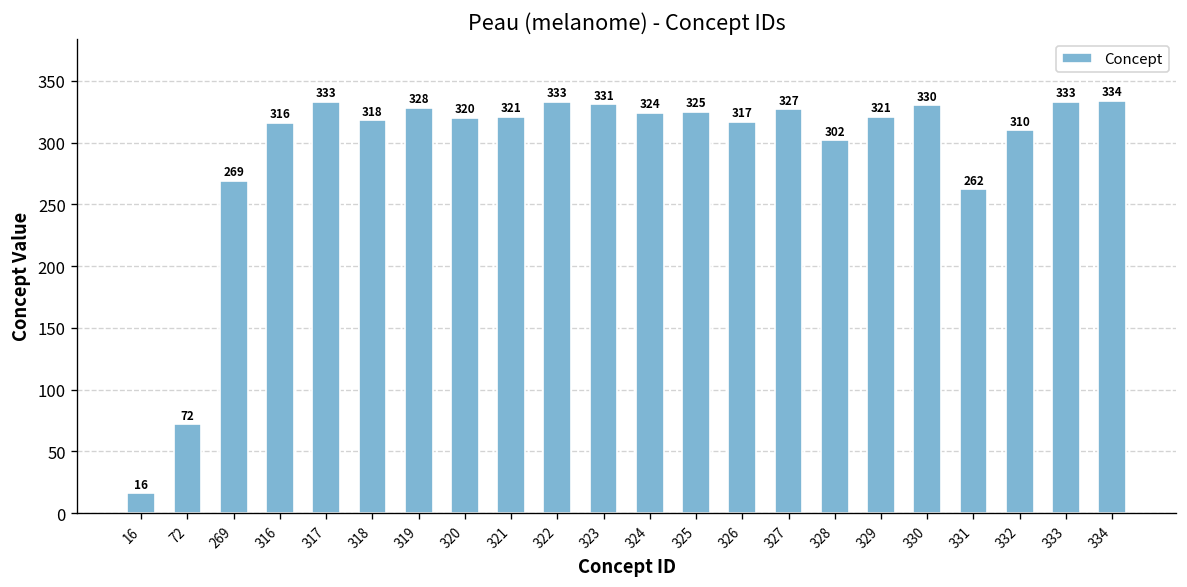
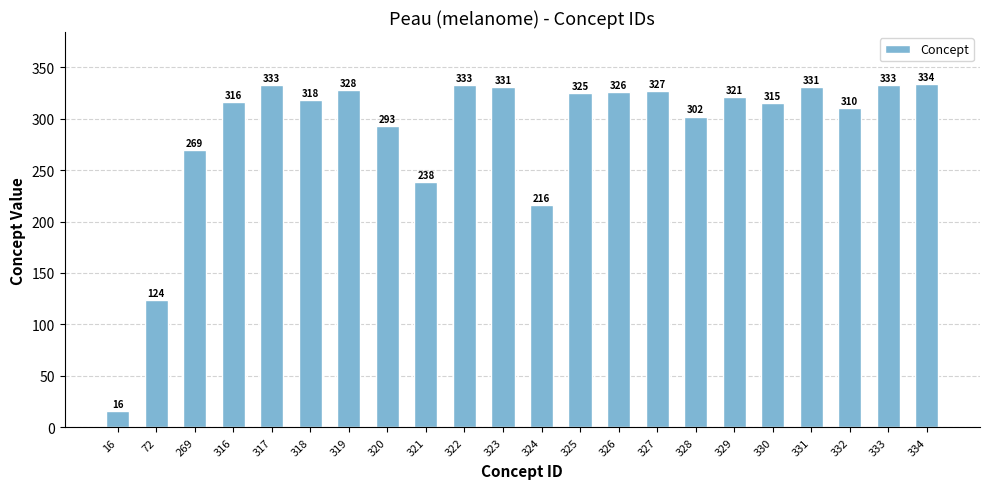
72: 72 -> 124
320: 320 -> 293
321: 321 -> 238
324: 324 -> 216
326: 317 -> 326
330: 330 -> 315
331: 262 -> 331
